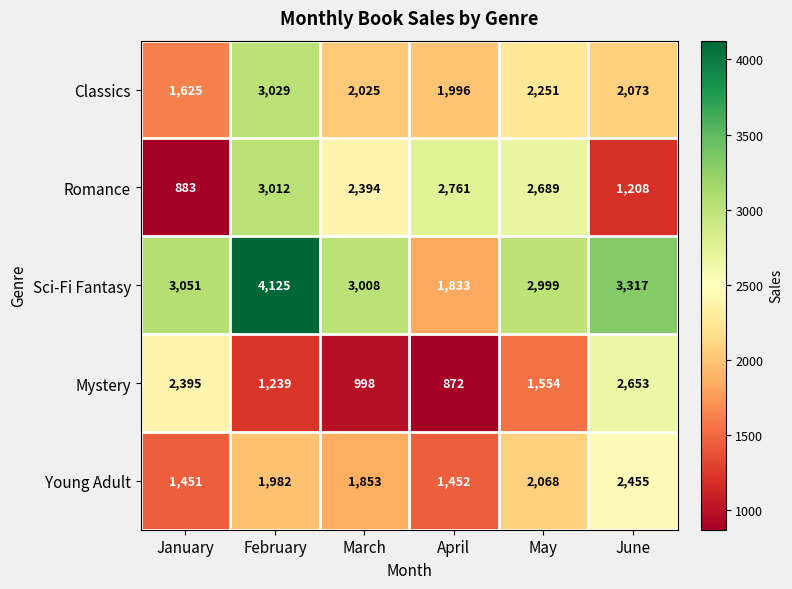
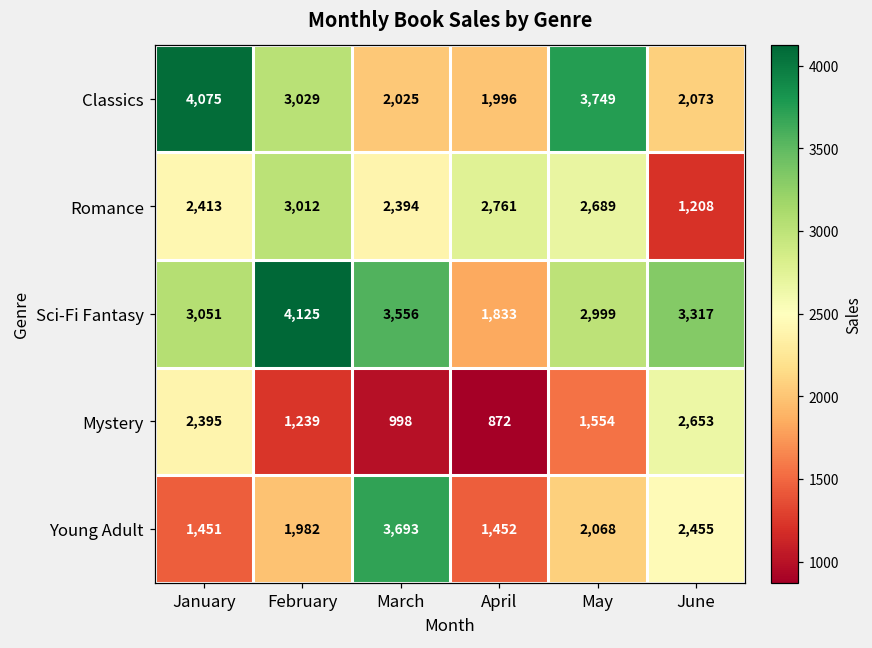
Classics, January: 1,625 -> 4,075
Classics, May: 2,251 -> 3,749
Romance, January: 883 -> 2,413
Sci-Fi Fantasy, March: 3,008 -> 3,556
Young Adult, March: 1,853 -> 3,693
